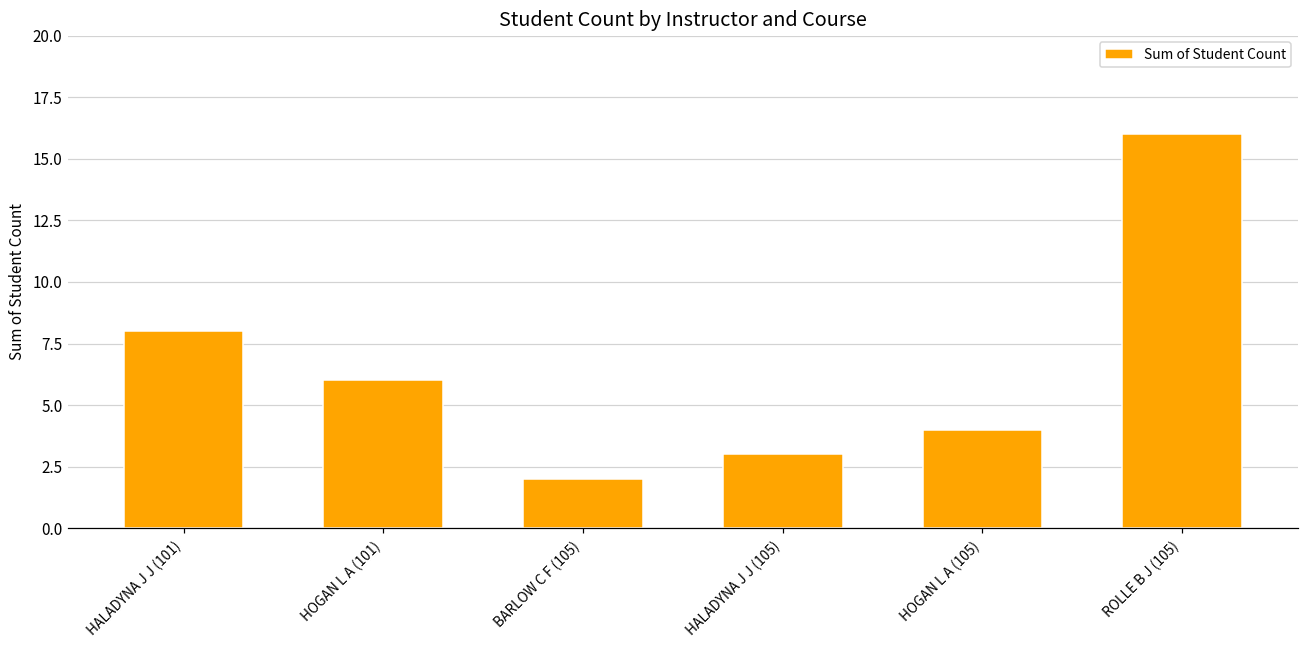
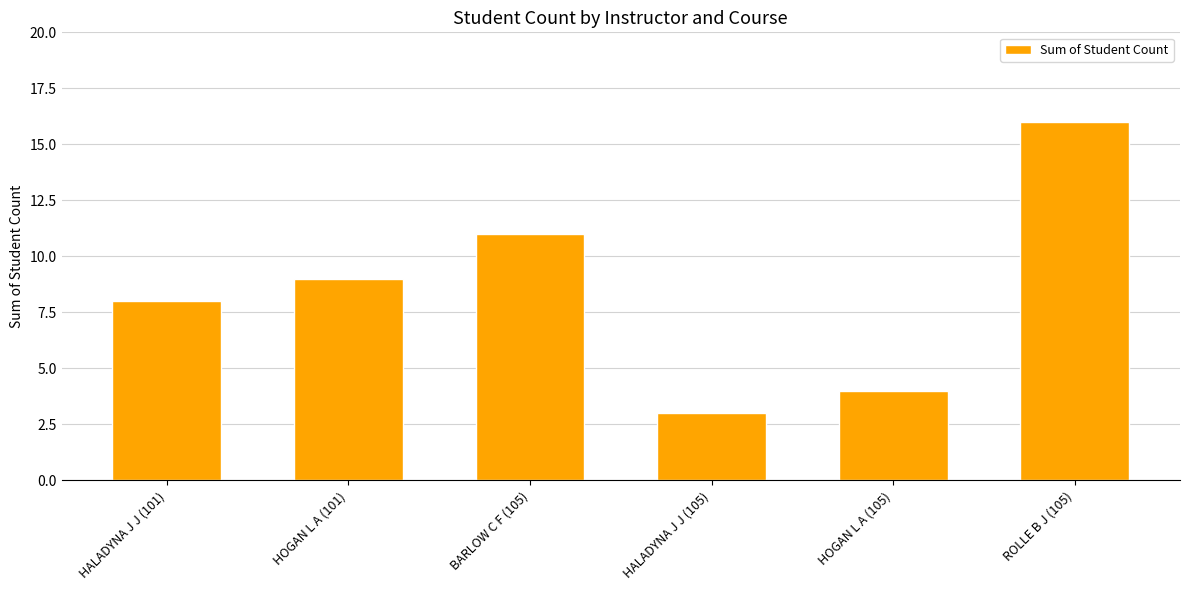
HOGAN L A (101): 6 -> 9
BARLOW C F (105): 2 -> 11
